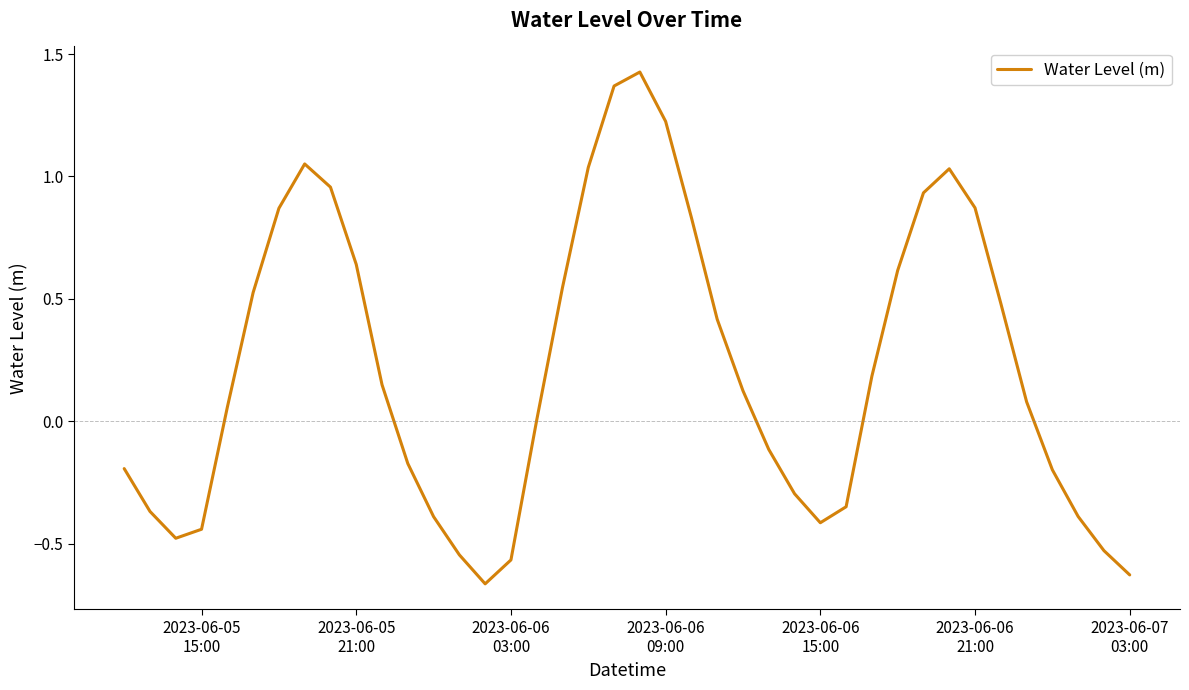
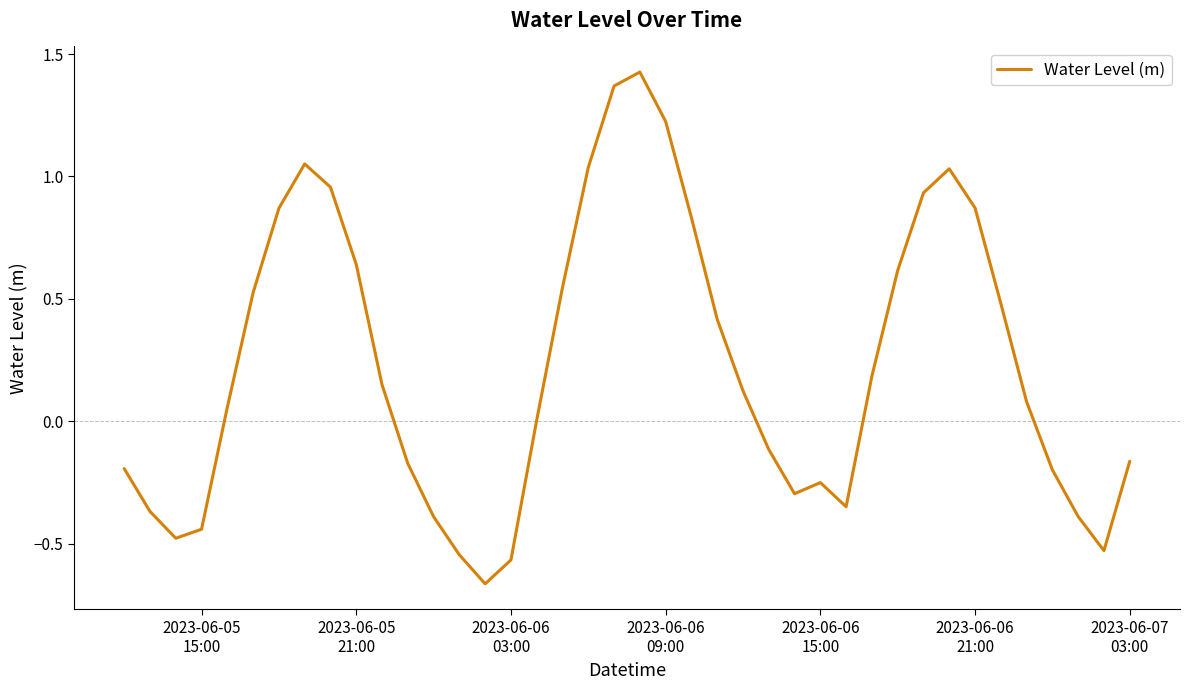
2023-06-06 15:00: -0.41 -> -0.25
2023-06-07 03:00: -0.63 -> -0.16
